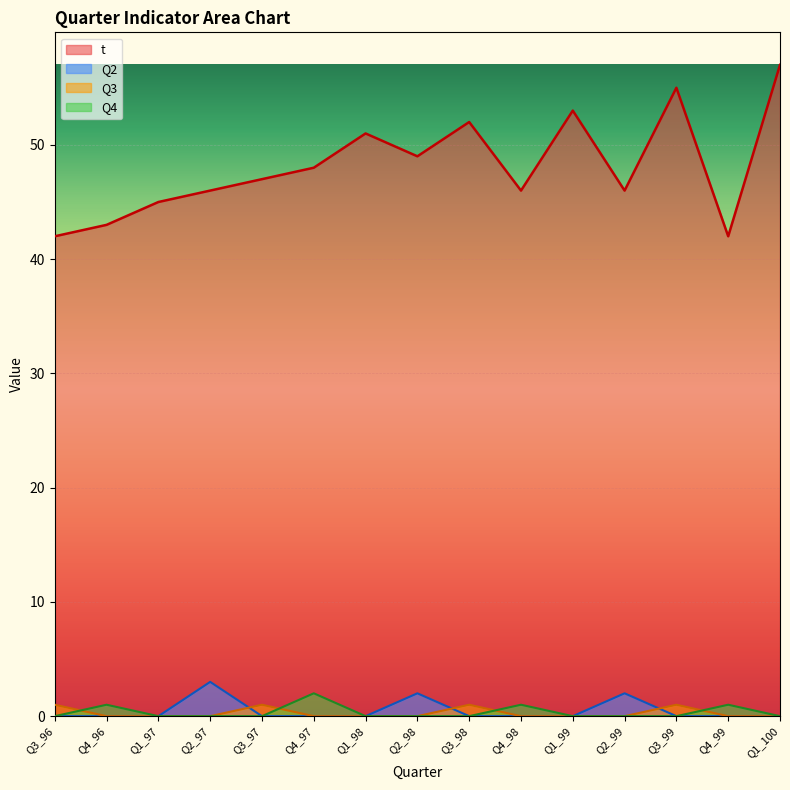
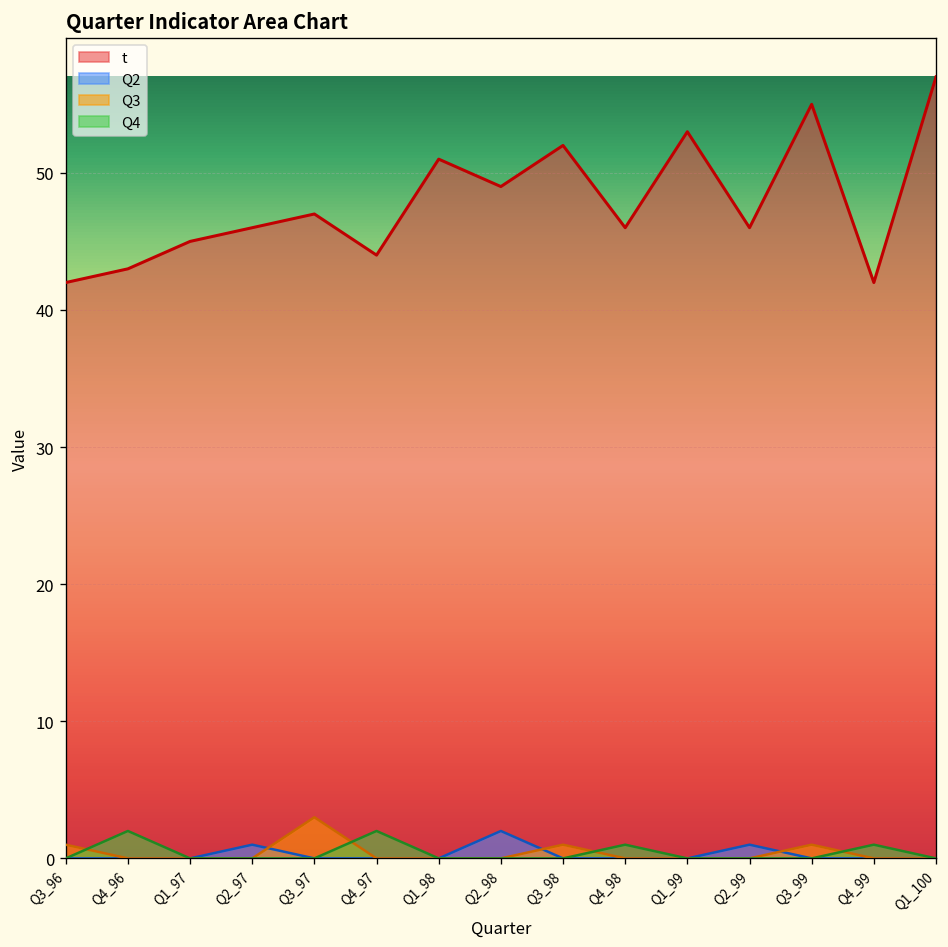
Q4, Q4_96: 1 -> 2
Q2, Q2_97: 3 -> 1
Q3, Q3_97: 1 -> 3
t, Q4_97: 48 -> 44
Q2, Q2_99: 2 -> 1
